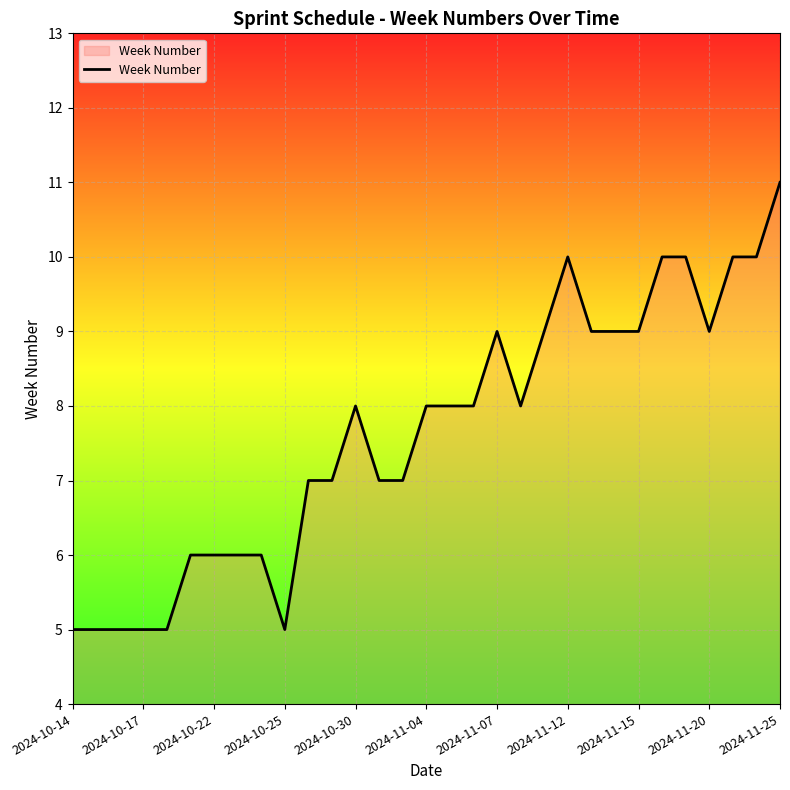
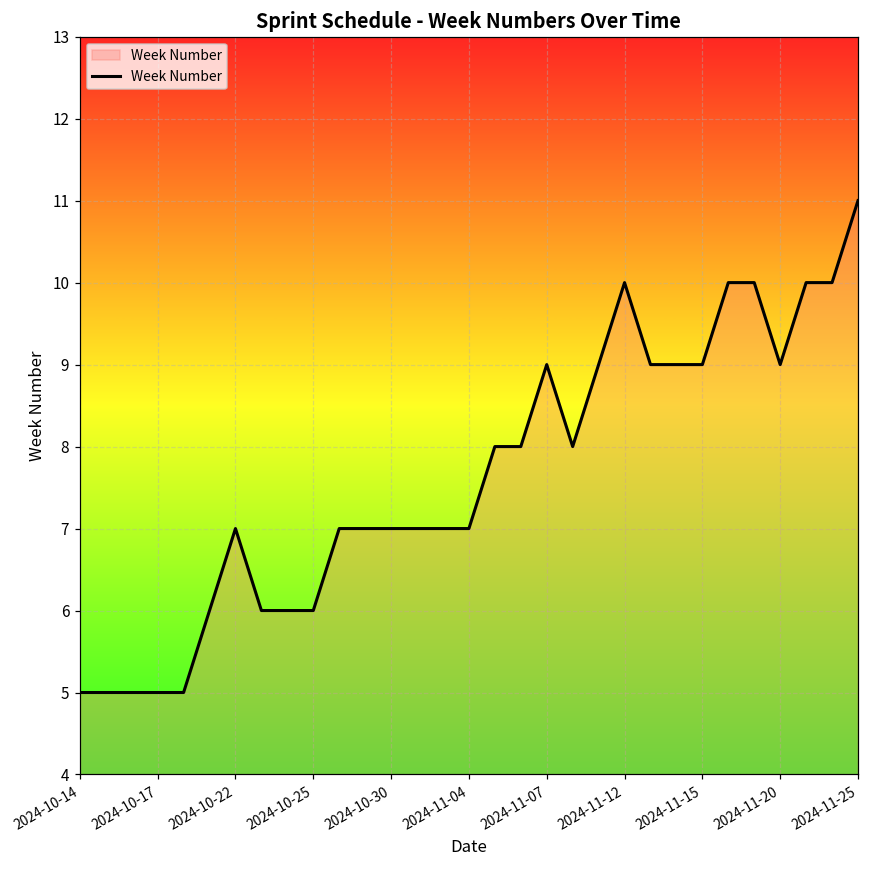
2024-10-22: 6 -> 7
2024-10-25: 5 -> 6
2024-10-30: 8 -> 7
2024-11-04: 8 -> 7
